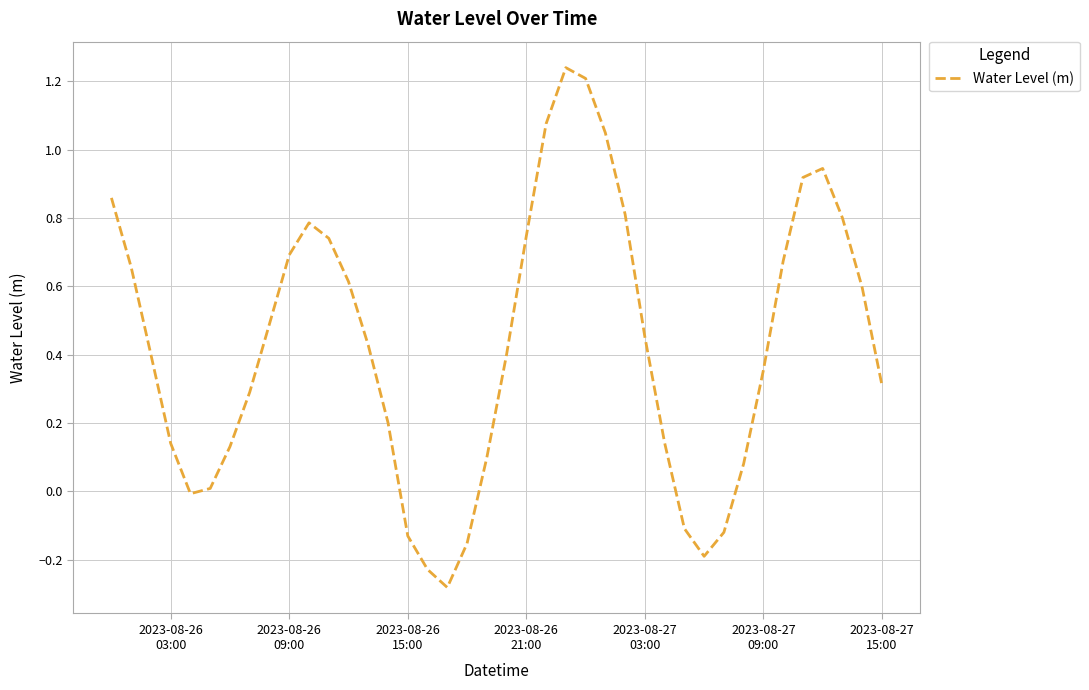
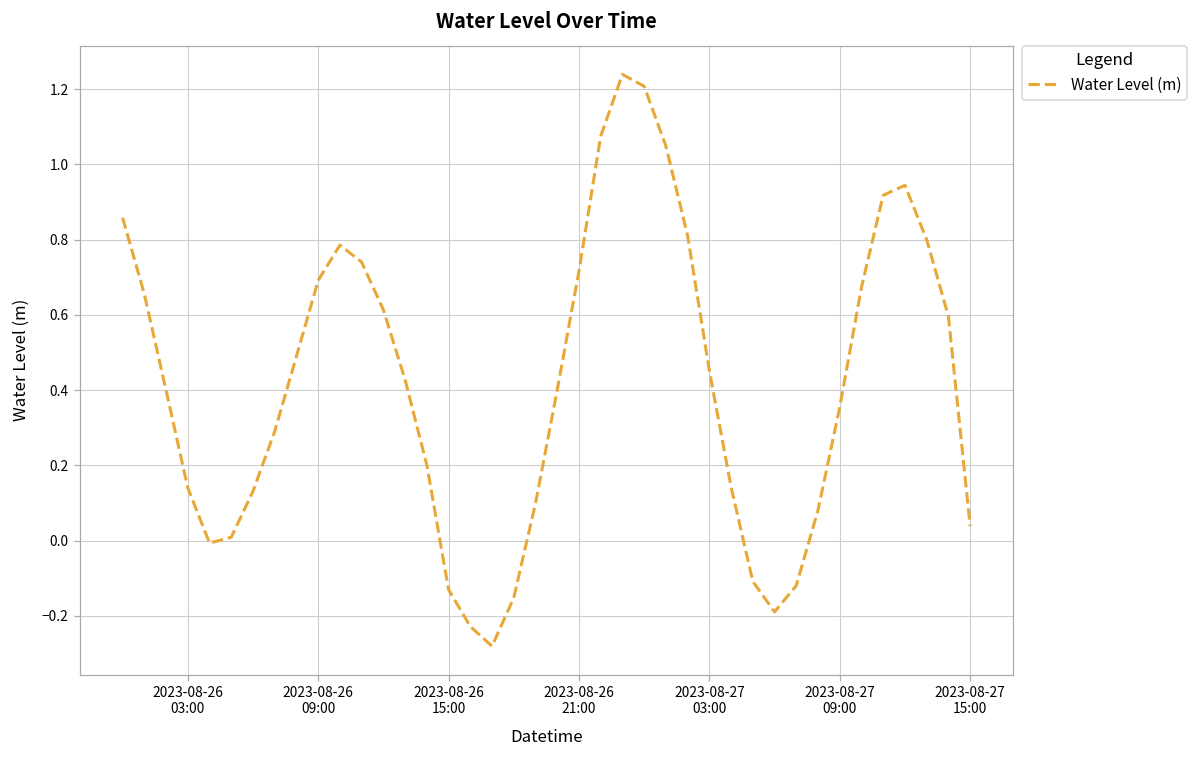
2023-08-26 21:00: 0.75 -> 0.72
2023-08-27 15:00: 0.31 -> 0.04
